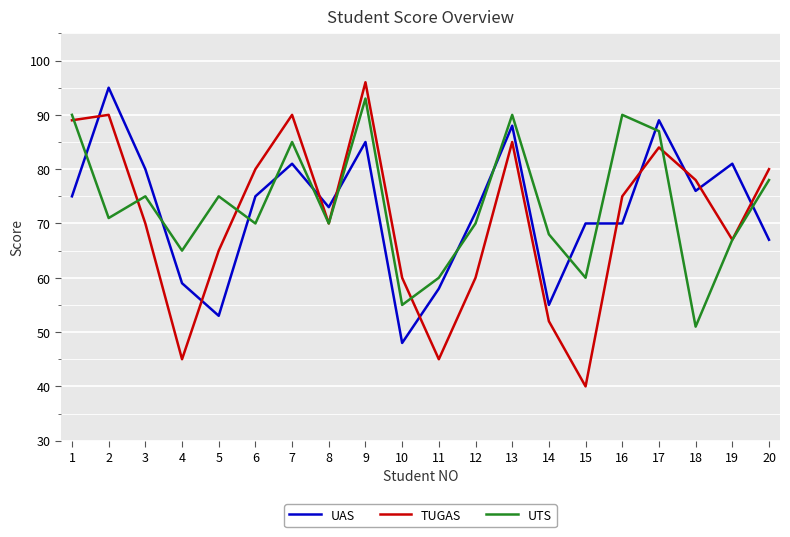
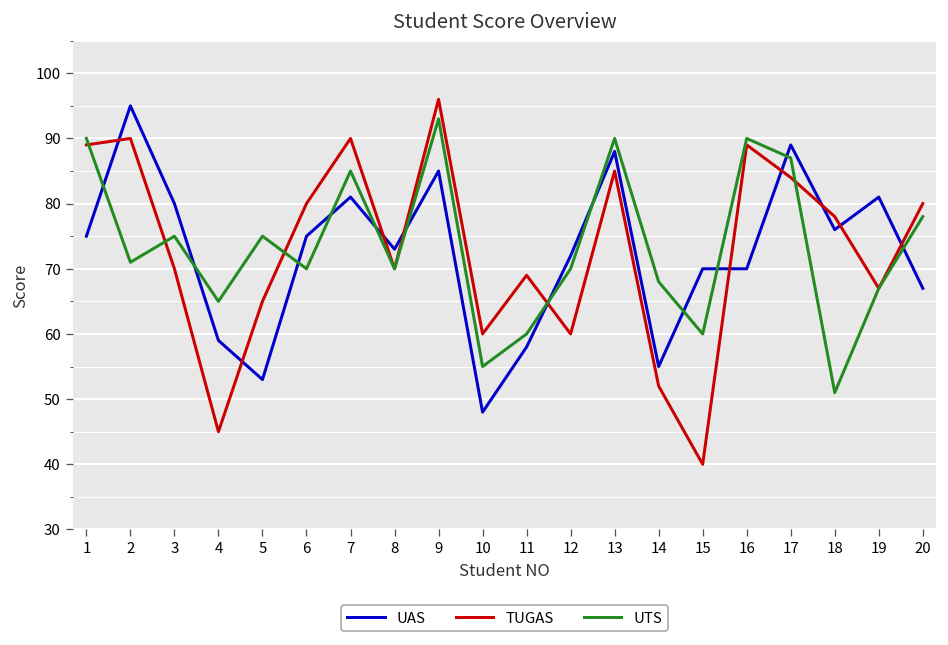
TUGAS, 11: 45 -> 69
TUGAS, 16: 75 -> 89
